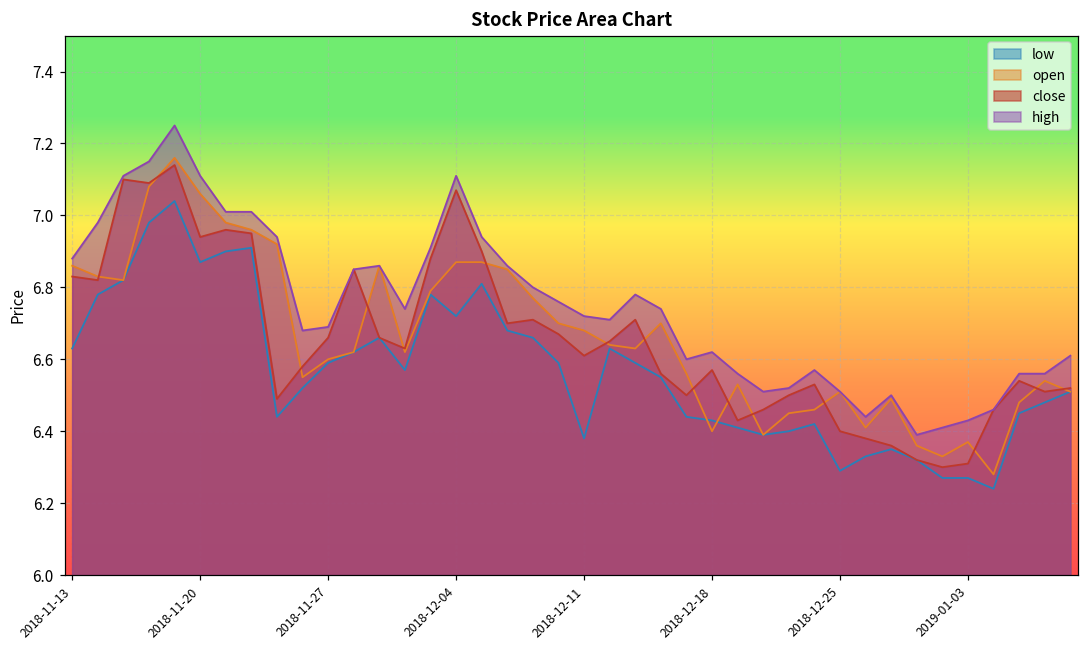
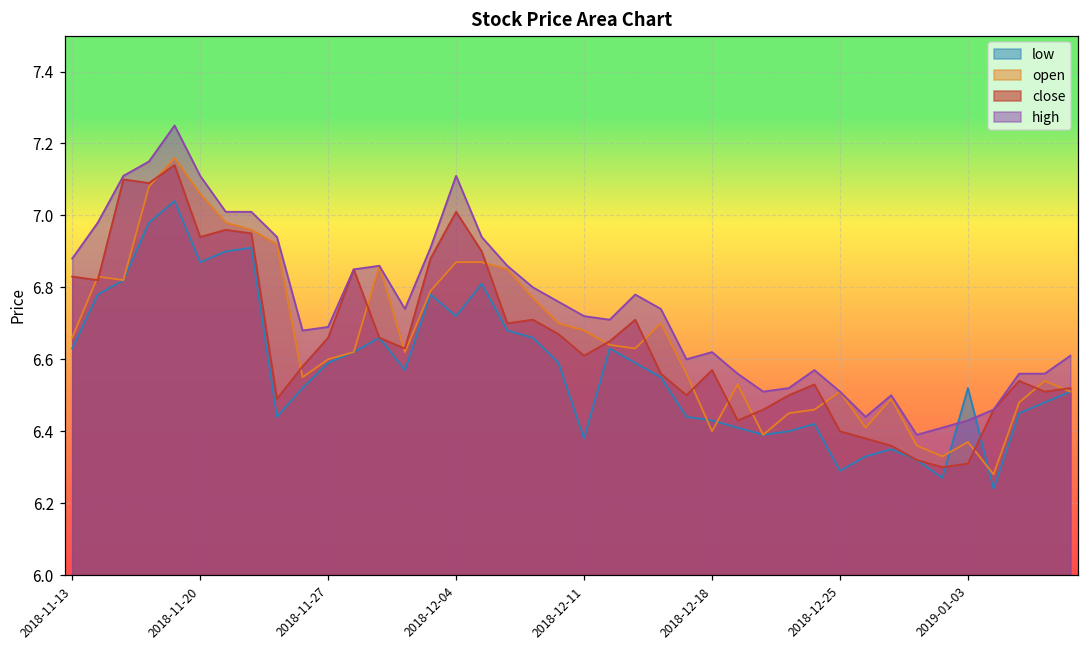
open, 2018-11-13: 6.86 -> 6.66
close, 2018-12-04: 7.07 -> 7.01
low, 2019-01-03: 6.27 -> 6.52
